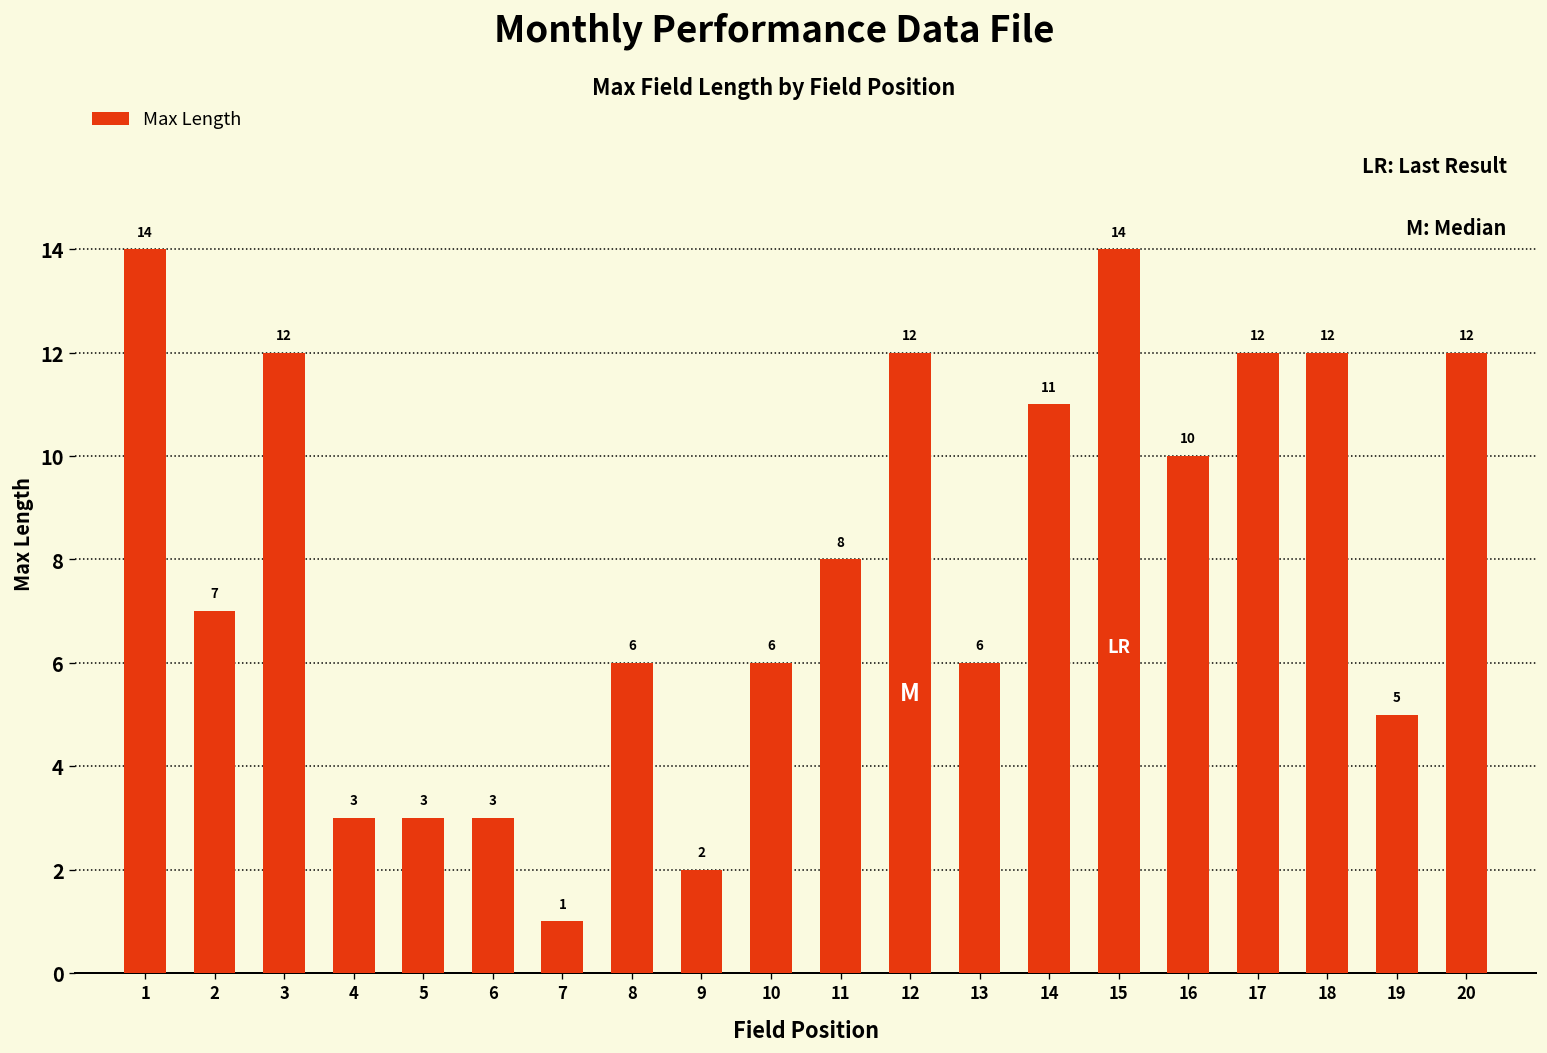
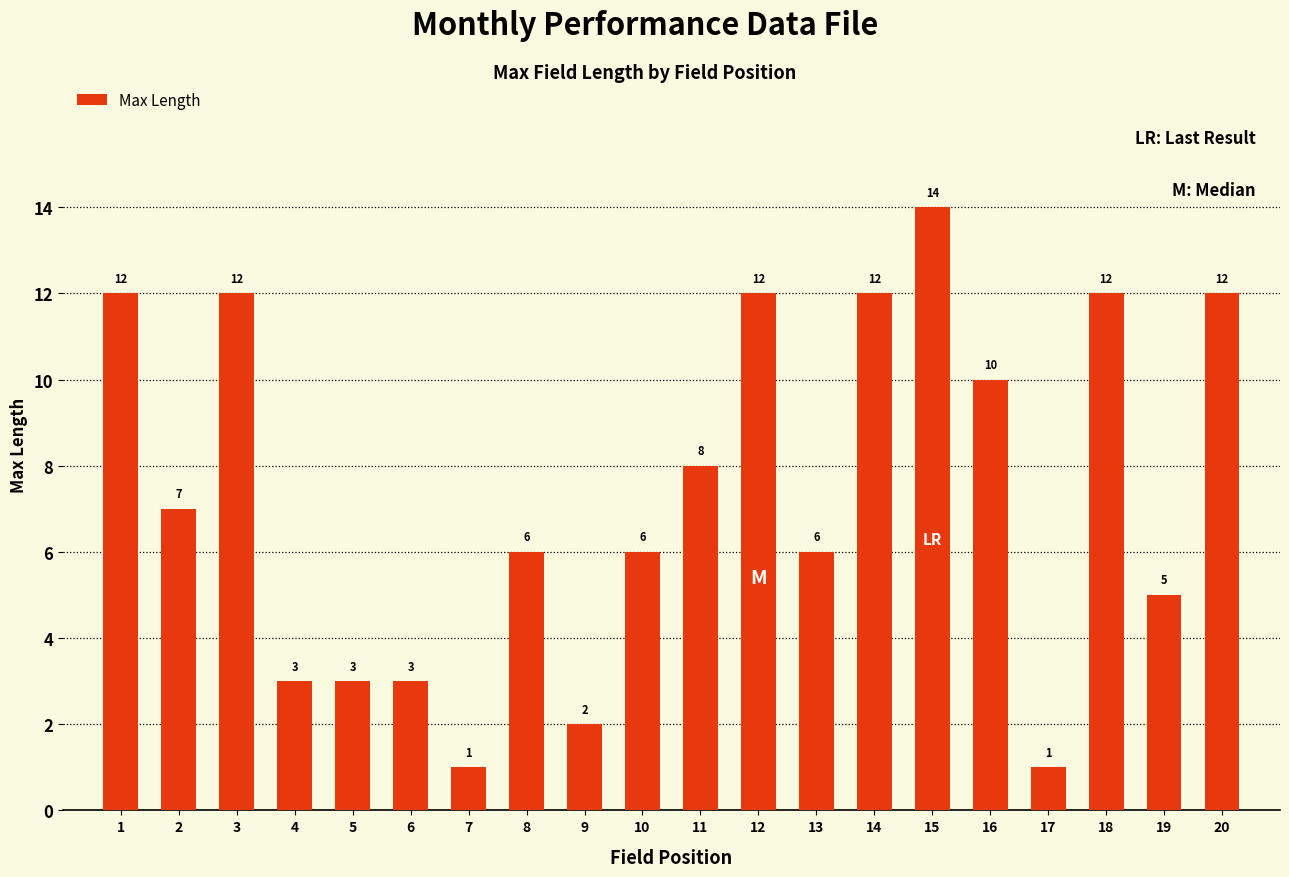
1: 14 -> 12
14: 11 -> 12
17: 12 -> 1
